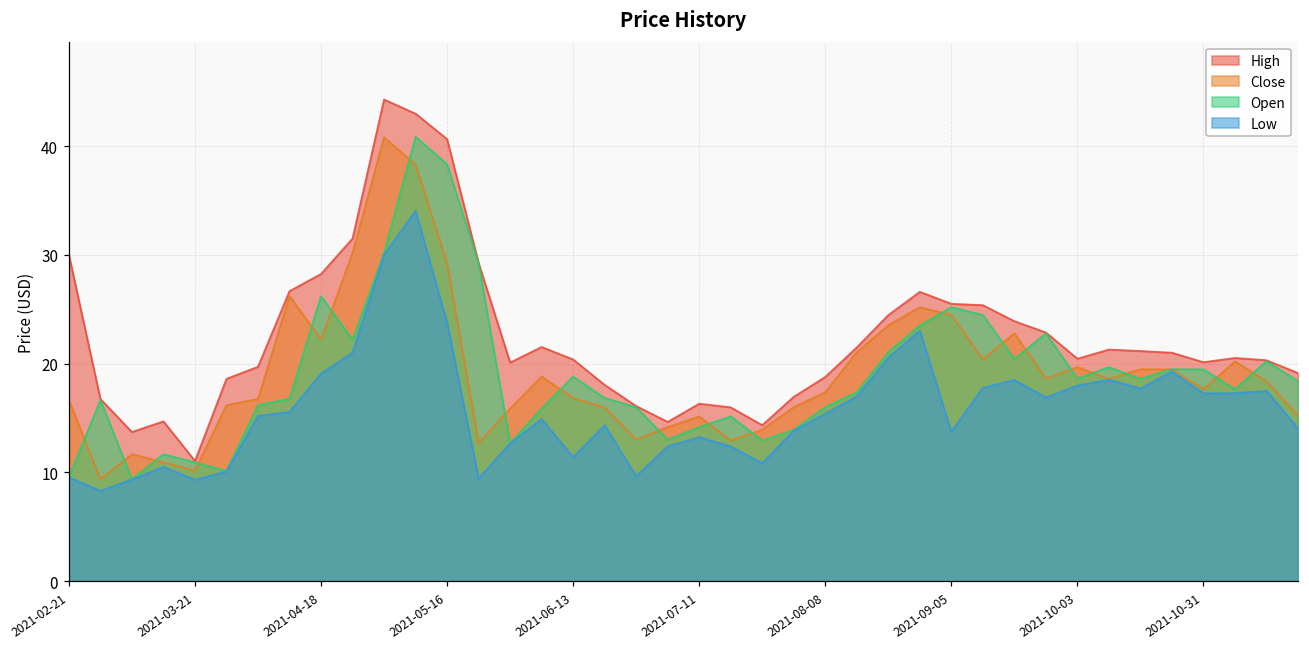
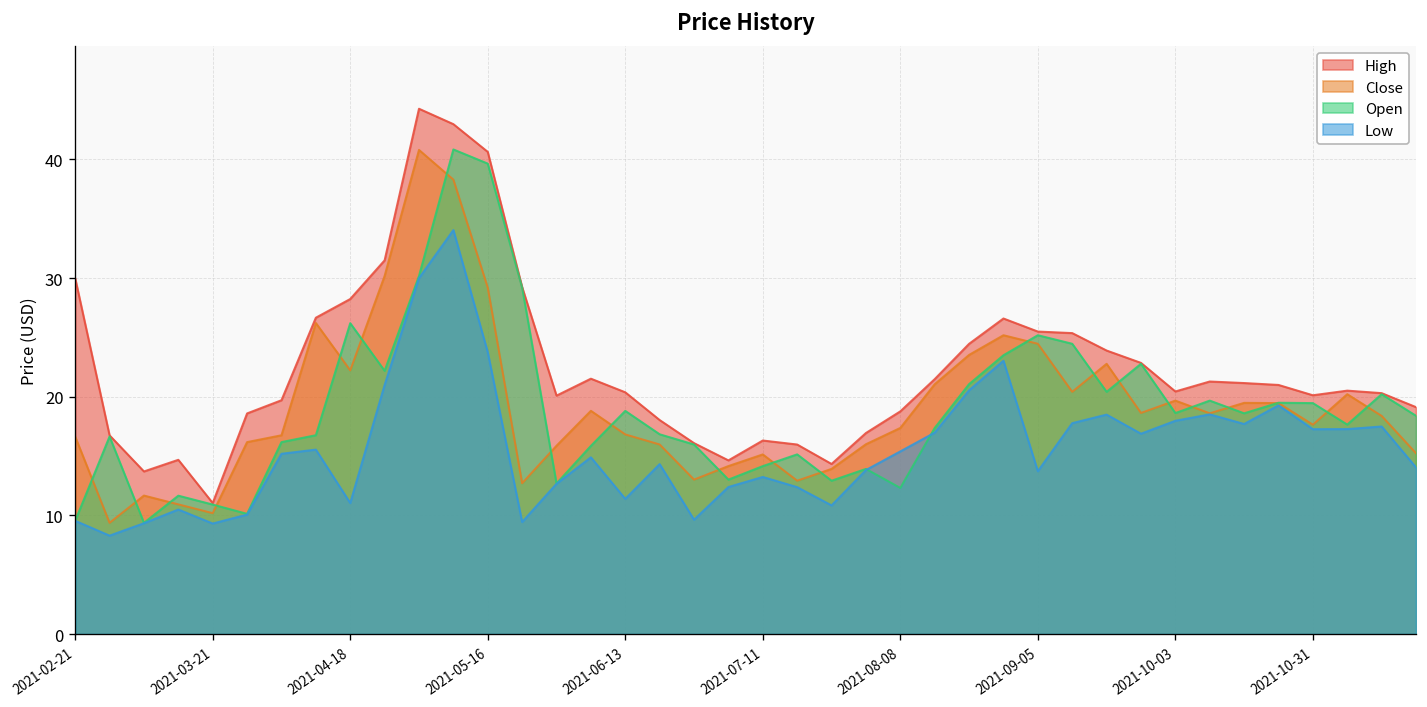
Low, 2021-04-18: 19 -> 11
Open, 2021-05-16: 38 -> 40
Open, 2021-08-08: 16 -> 12
